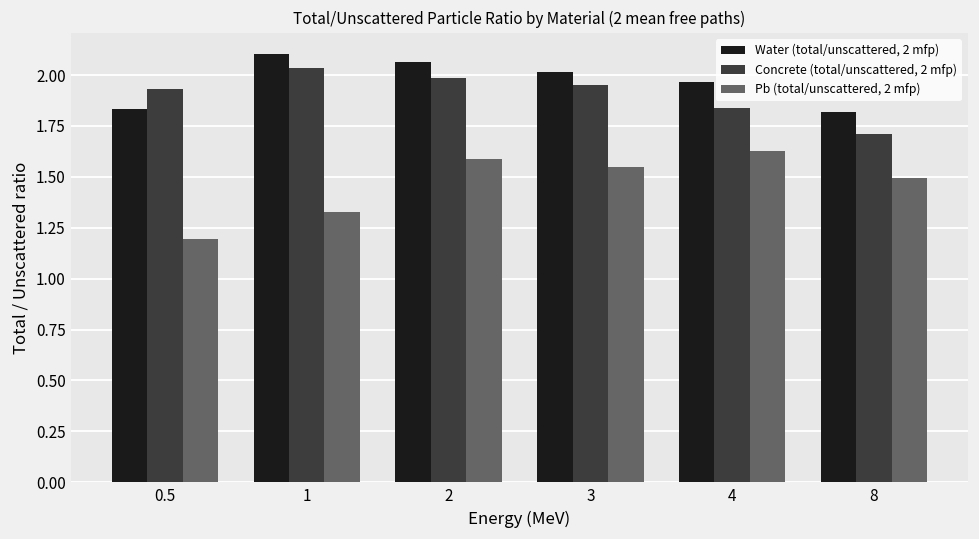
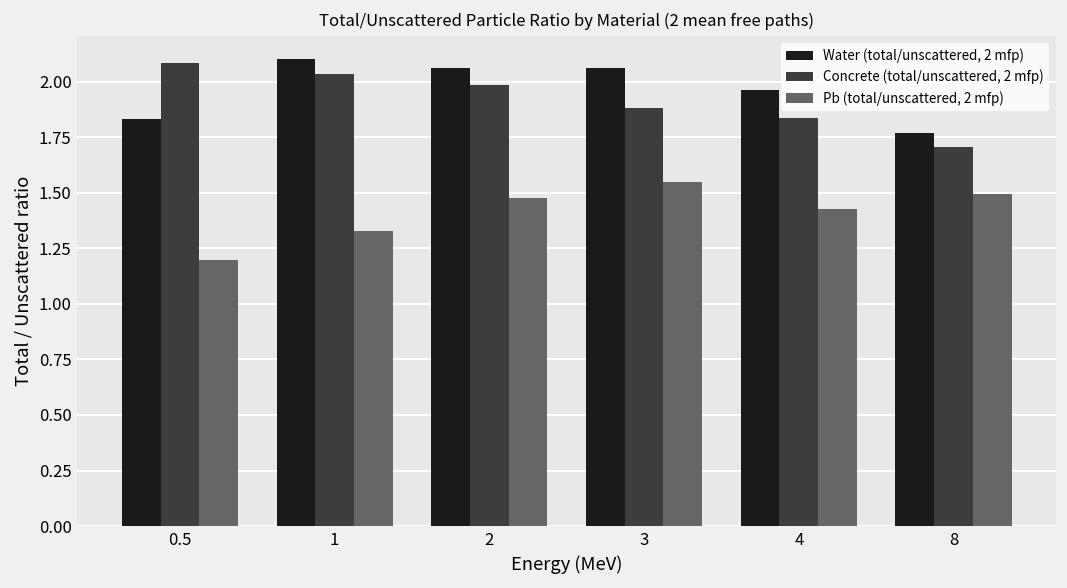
Concrete (total/unscattered, 2 mfp), 0.5: 1.93 -> 2.08
Pb (total/unscattered, 2 mfp), 2: 1.59 -> 1.48
Water (total/unscattered, 2 mfp), 3: 2.01 -> 2.06
Concrete (total/unscattered, 2 mfp), 3: 1.95 -> 1.88
Pb (total/unscattered, 2 mfp), 4: 1.63 -> 1.43
Water (total/unscattered, 2 mfp), 8: 1.82 -> 1.77
